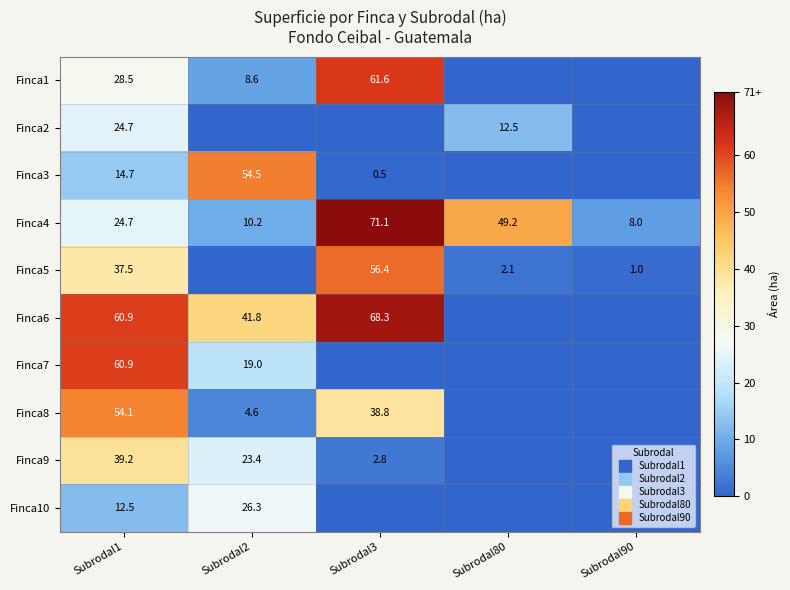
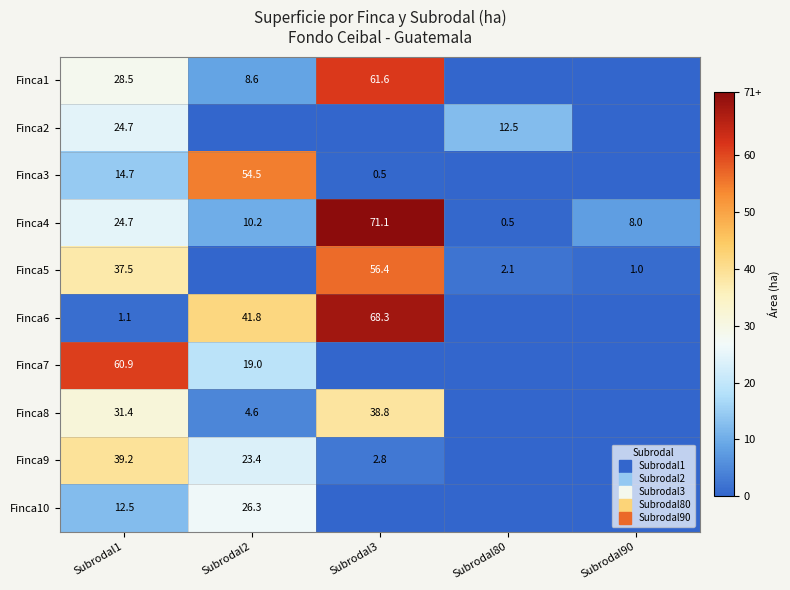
Finca4, Subrodal80: 49.2 -> 0.5
Finca6, Subrodal1: 60.9 -> 1.1
Finca8, Subrodal1: 54.1 -> 31.4
